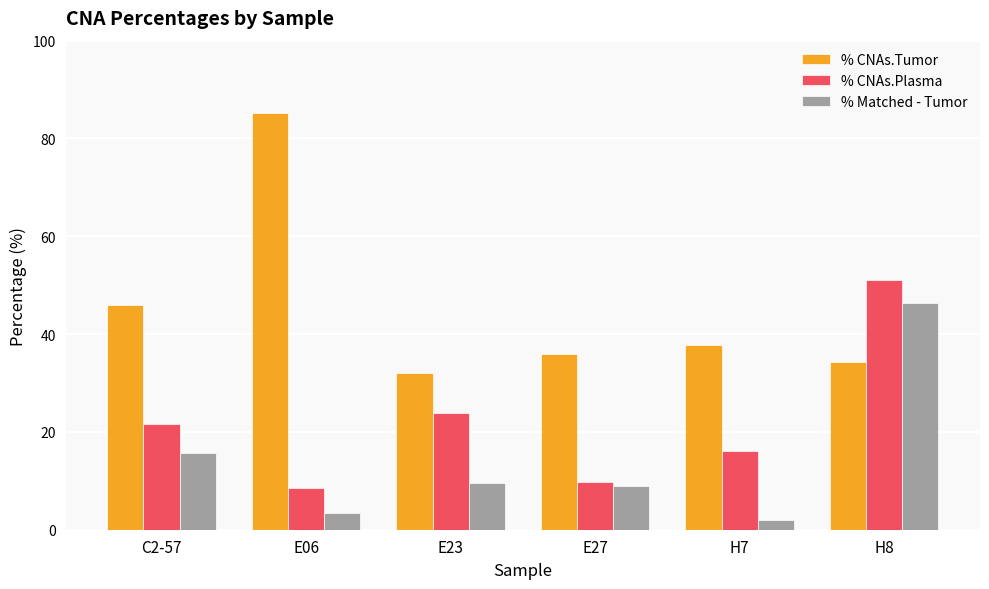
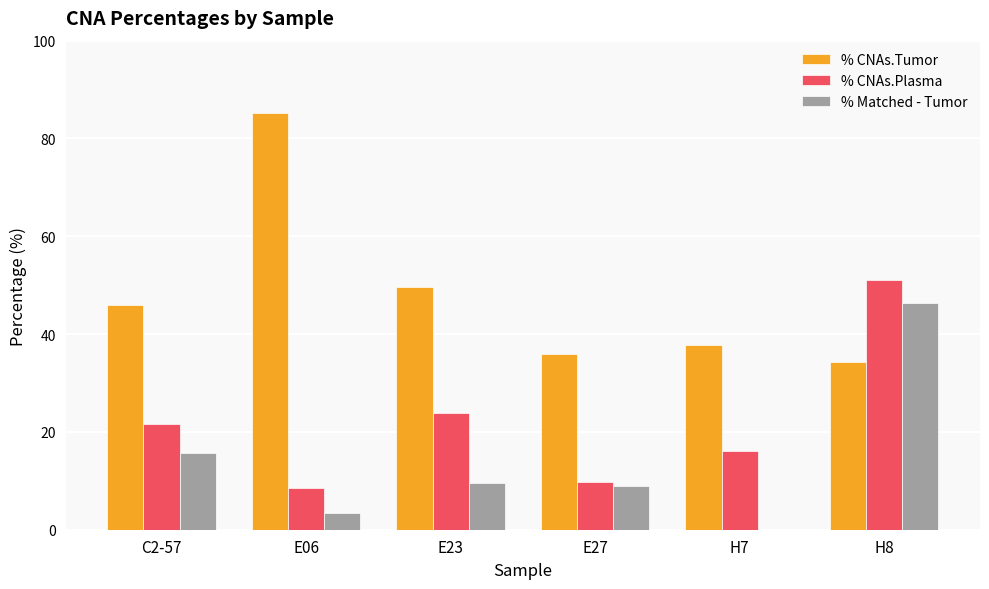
% CNAs.Tumor, E23: 32 -> 50
% Matched - Tumor, H7: 2 -> 0
